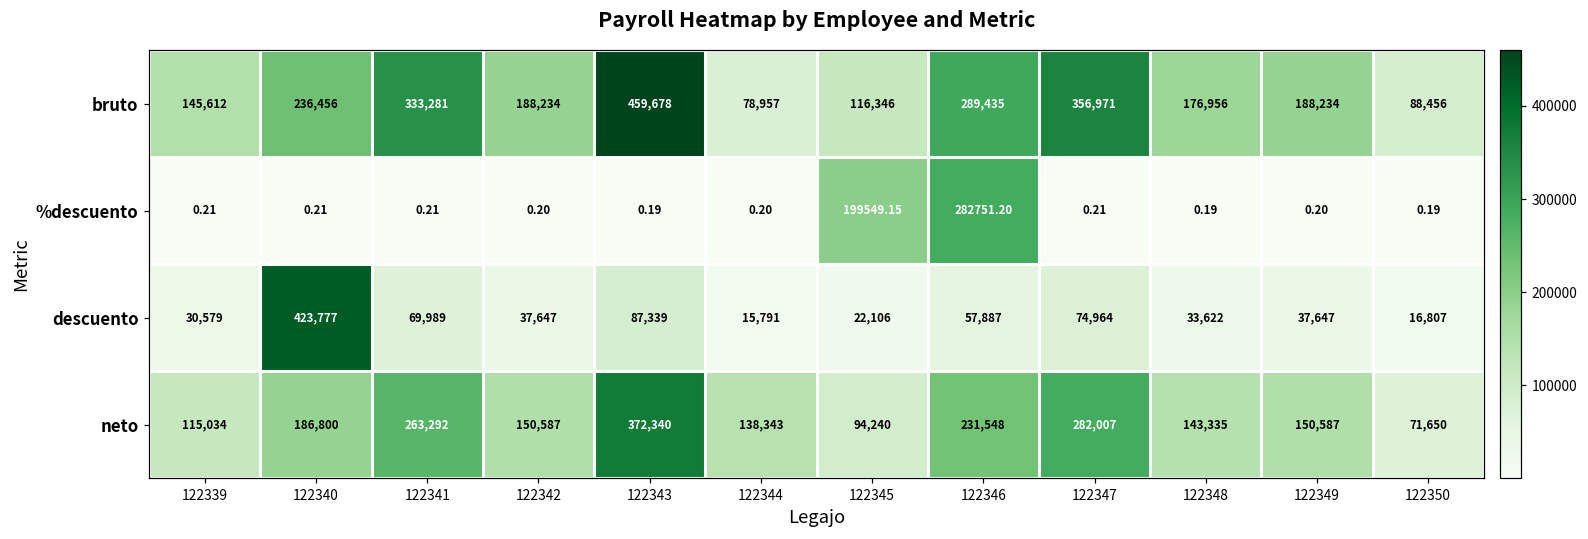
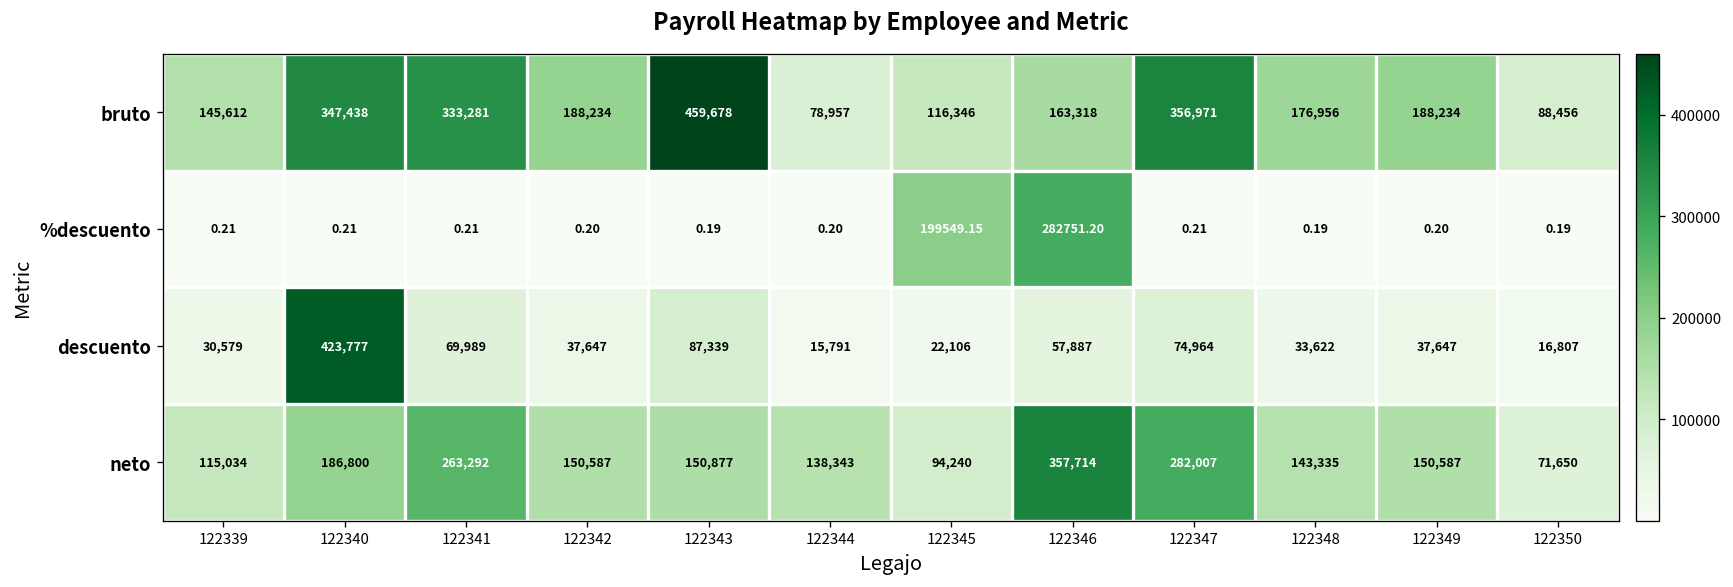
bruto, 122340: 236,456 -> 347,438
bruto, 122346: 289,435 -> 163,318
neto, 122343: 372,340 -> 150,877
neto, 122346: 231,548 -> 357,714
